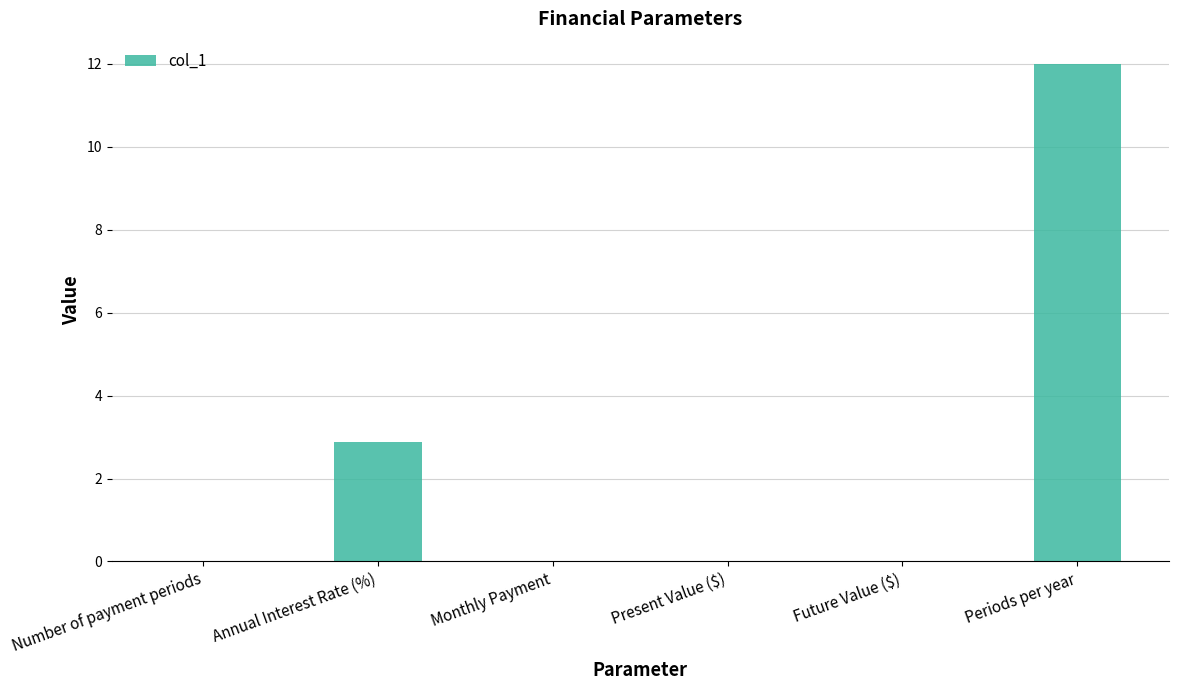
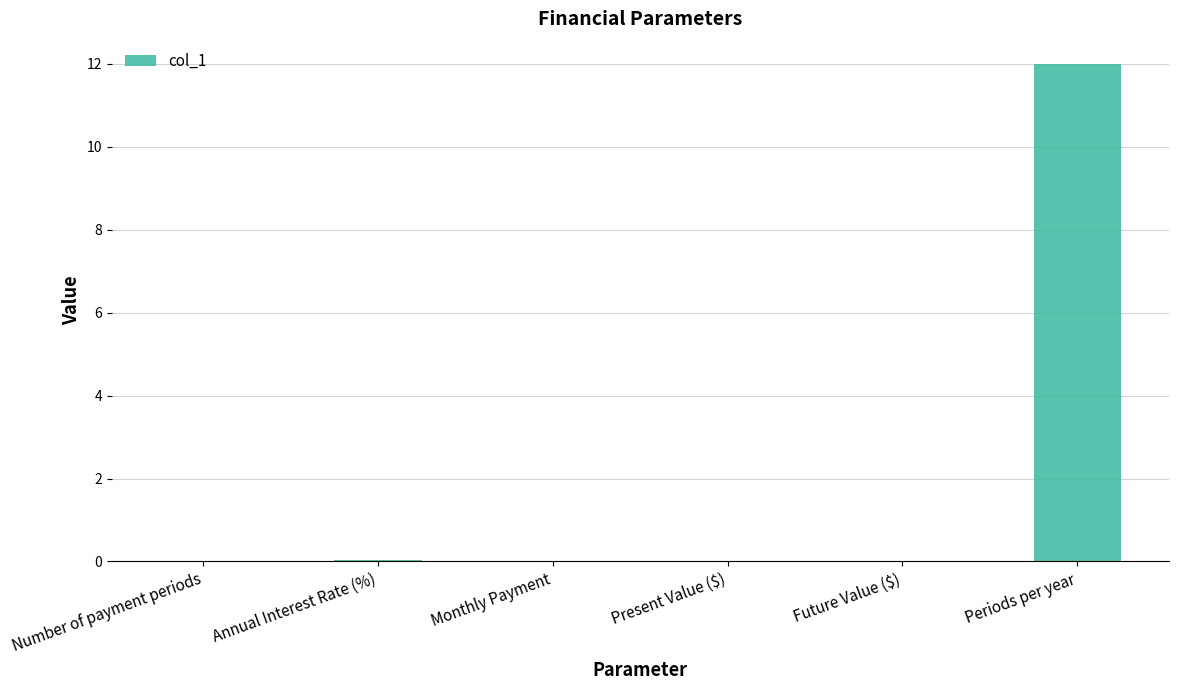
Annual Interest Rate (%): 2.9 -> 0.0
